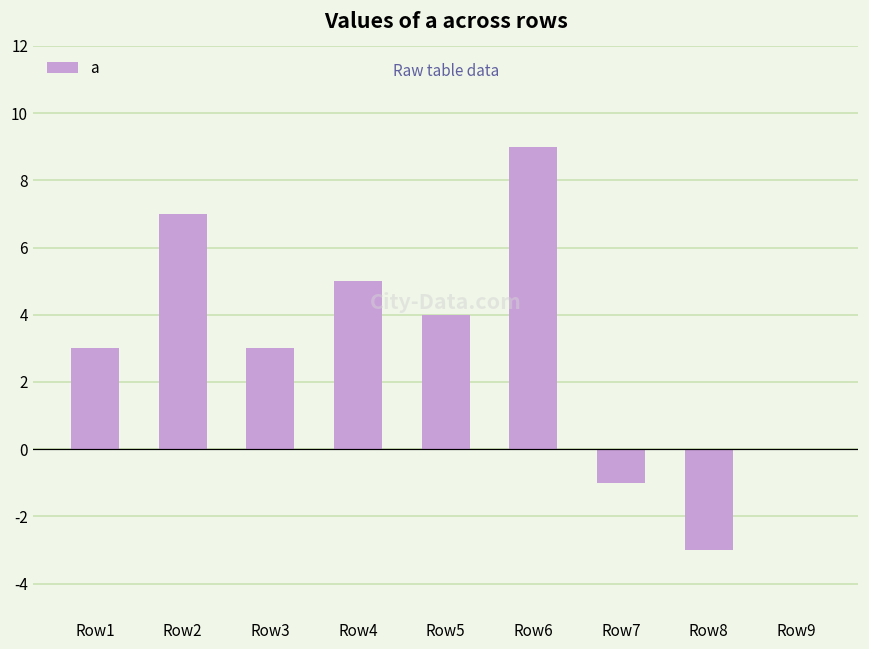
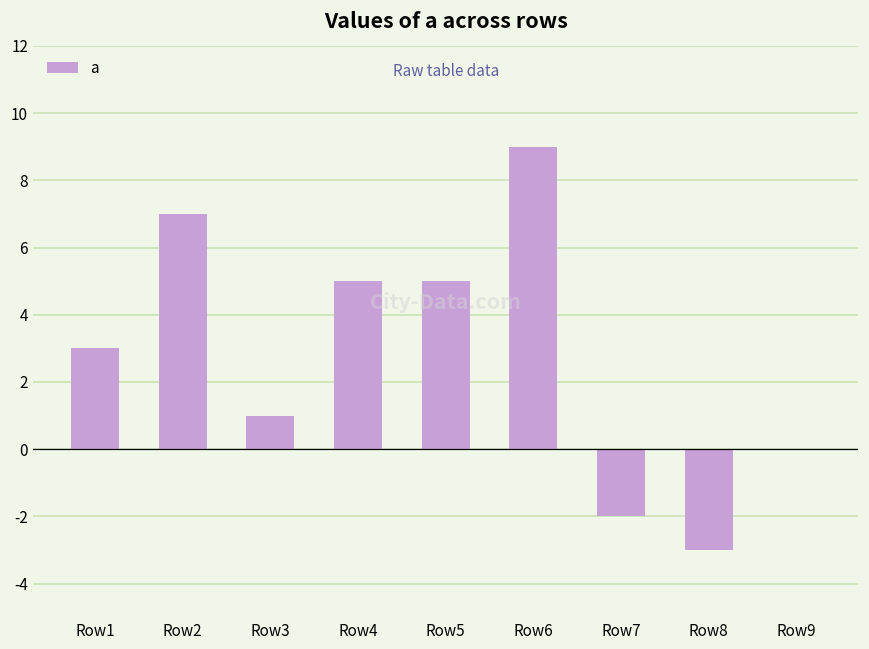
Row3: 3 -> 1
Row5: 4 -> 5
Row7: -1 -> -2
